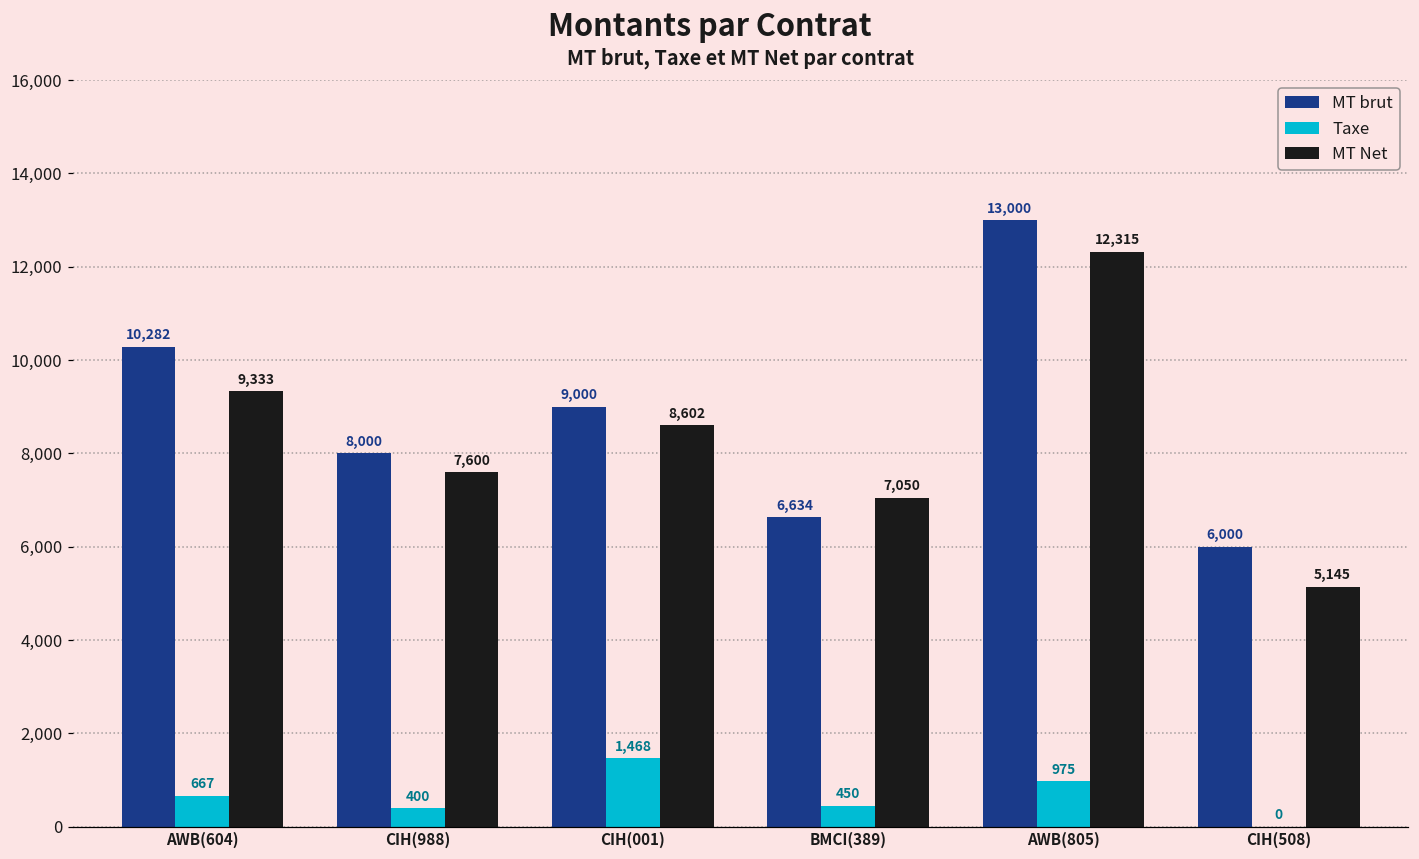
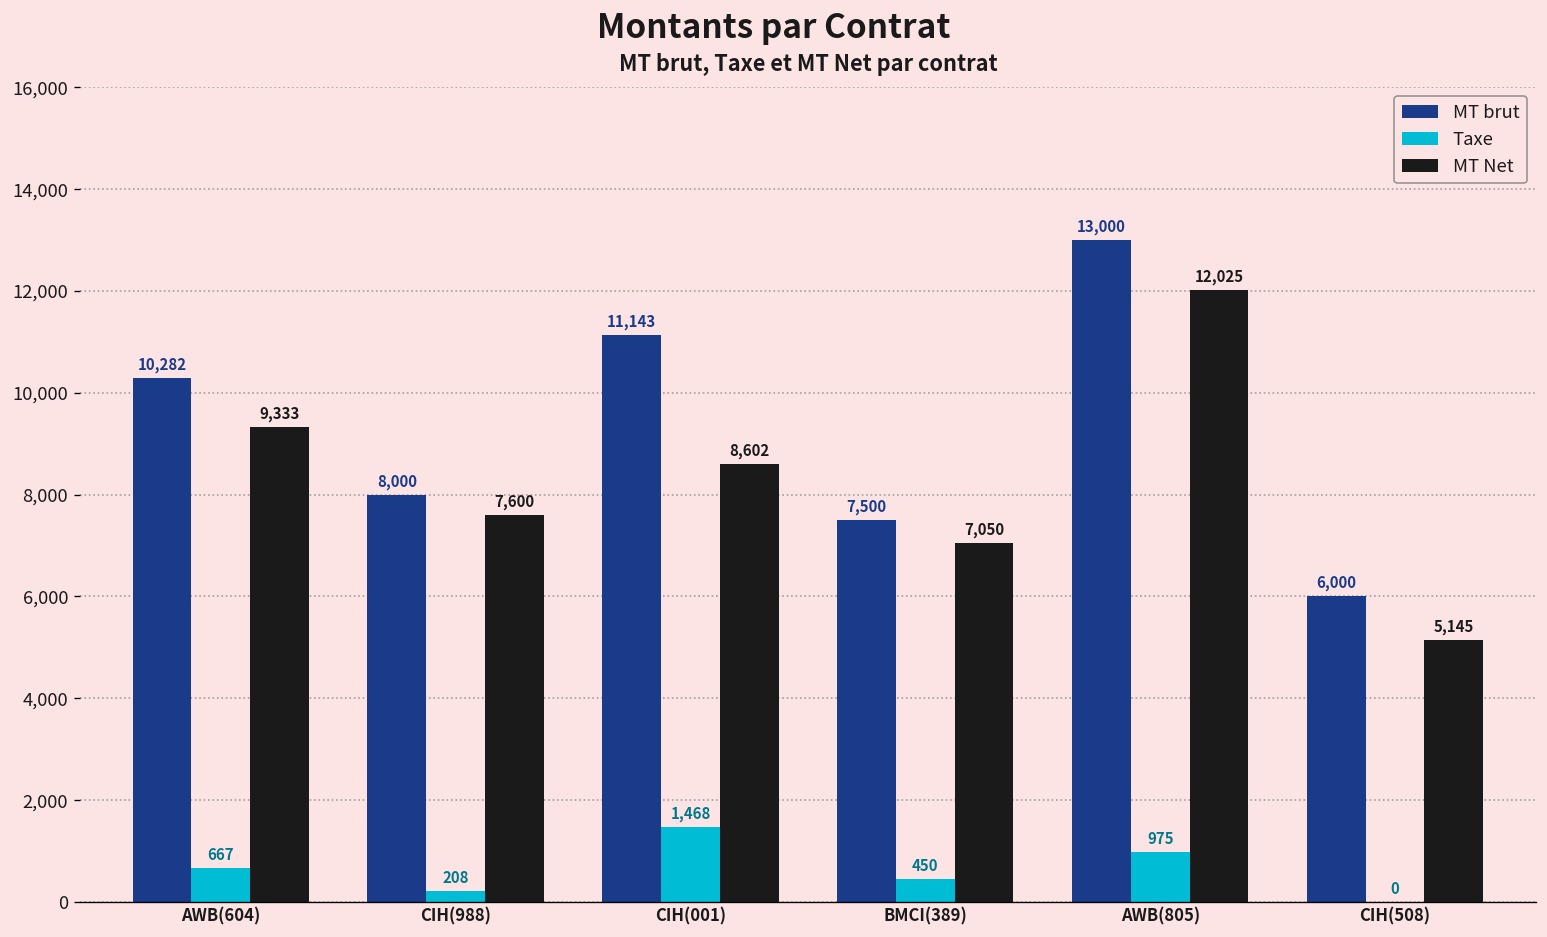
Taxe, CIH(988): 400 -> 208
MT brut, CIH(001): 9,000 -> 11,143
MT brut, BMCI(389): 6,634 -> 7,500
MT Net, AWB(805): 12,315 -> 12,025
